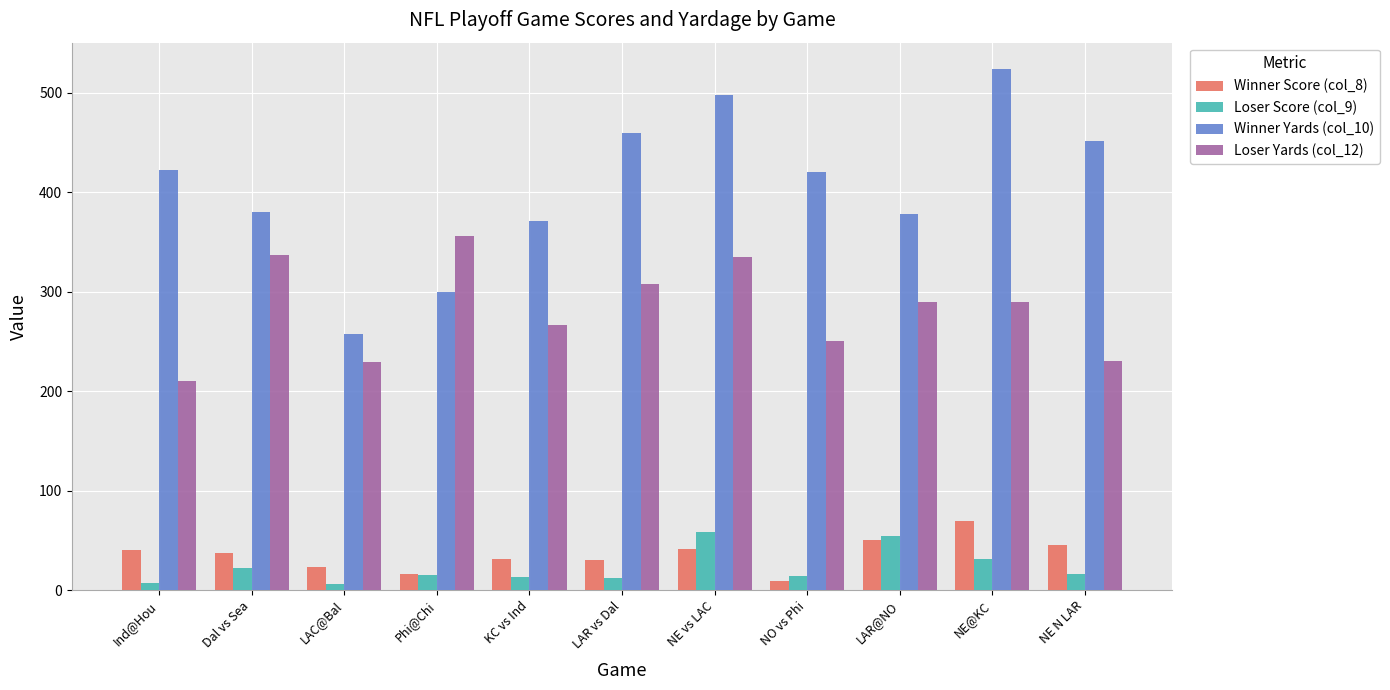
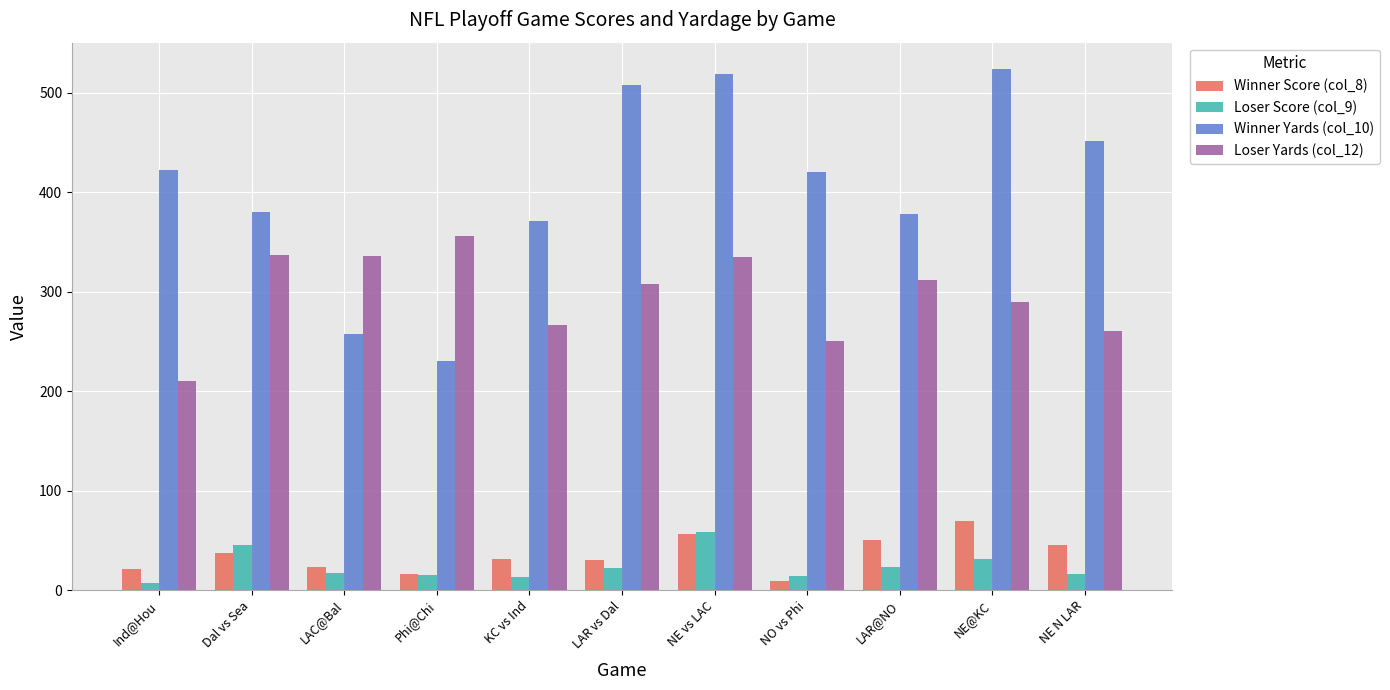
Winner Score (col_8), Ind@Hou: 40 -> 20
Loser Score (col_9), Dal vs Sea: 20 -> 50
Loser Score (col_9), LAC@Bal: 10 -> 20
Loser Yards (col_12), LAC@Bal: 230 -> 340
Winner Yards (col_10), Phi@Chi: 300 -> 230
Loser Score (col_9), LAR vs Dal: 10 -> 20
Winner Yards (col_10), LAR vs Dal: 460 -> 510
Winner Score (col_8), NE vs LAC: 40 -> 60
Winner Yards (col_10), NE vs LAC: 500 -> 520
Loser Score (col_9), LAR@NO: 50 -> 20
Loser Yards (col_12), LAR@NO: 290 -> 310
Loser Yards (col_12), NE N LAR: 230 -> 260
